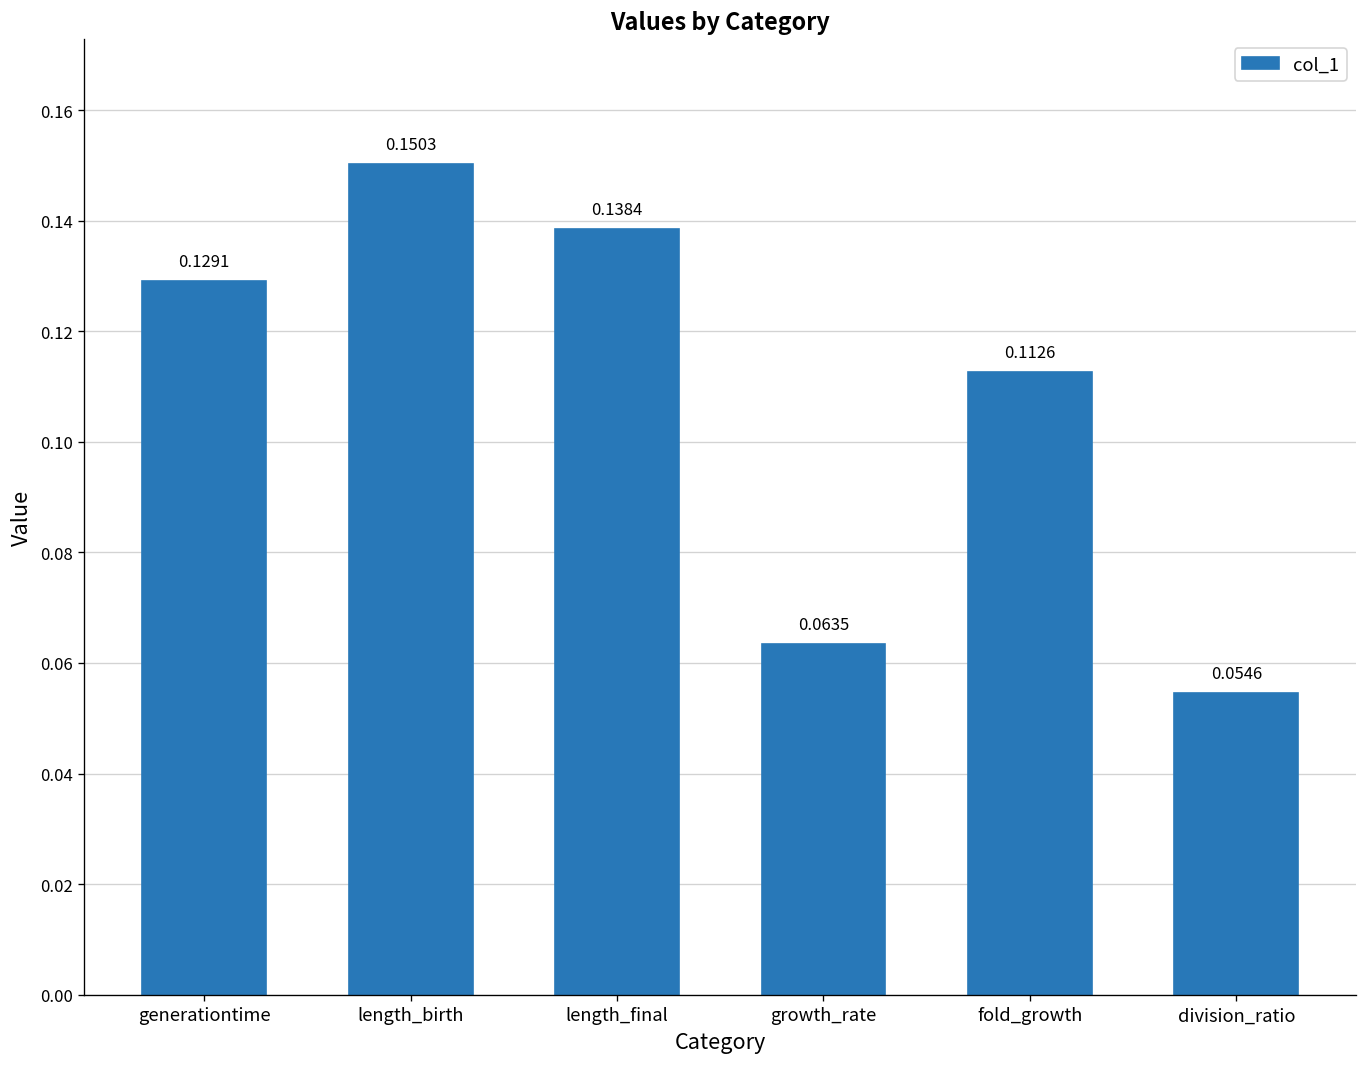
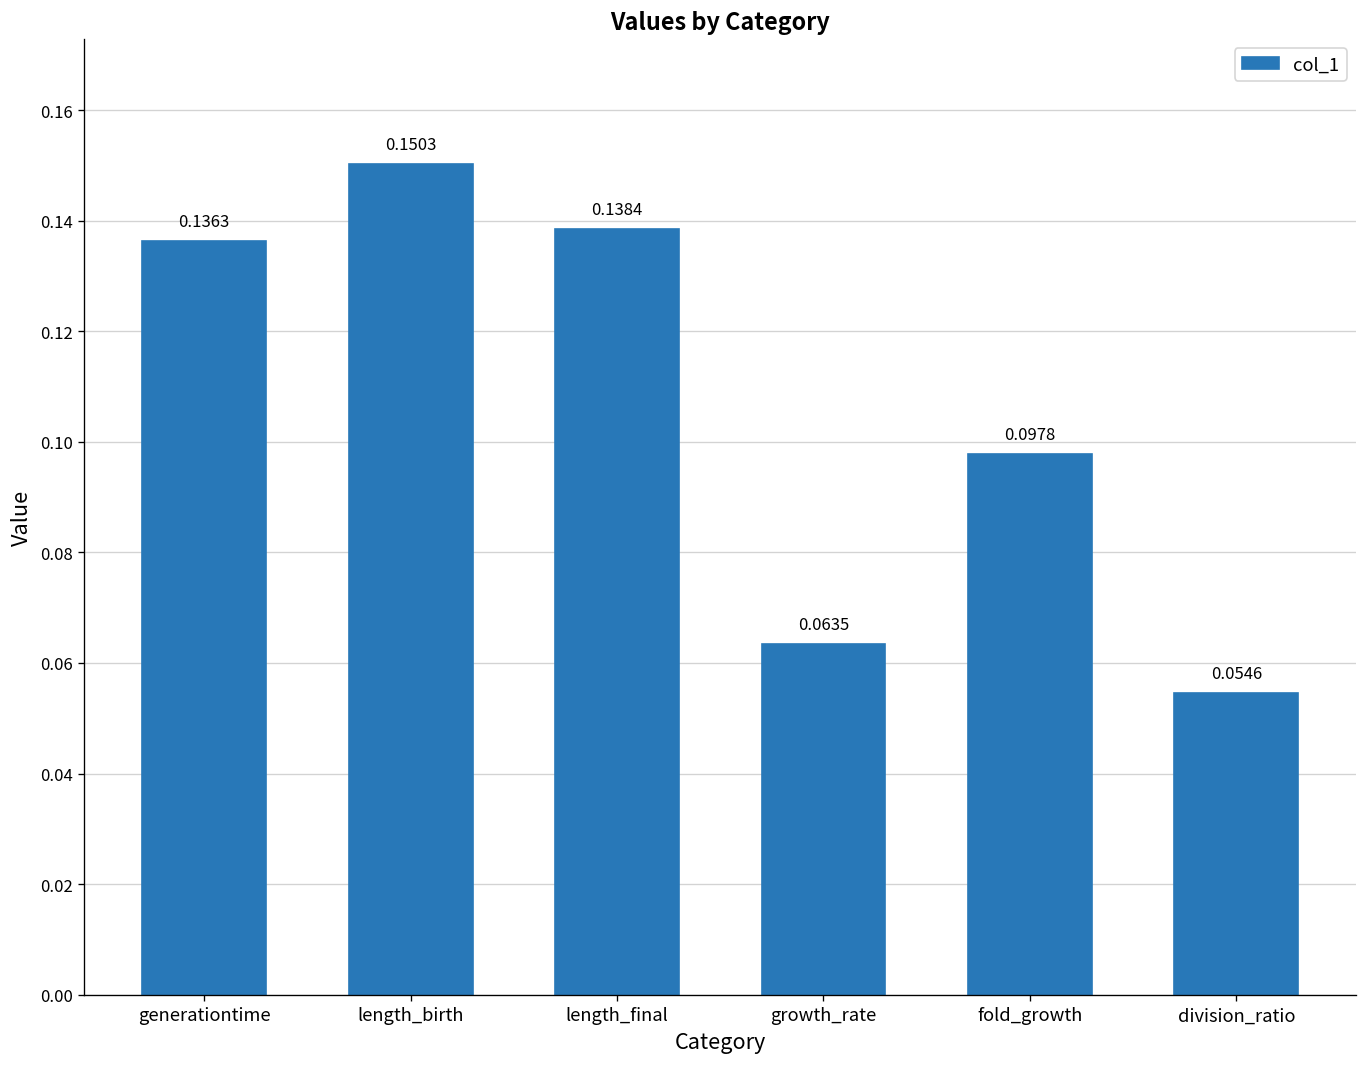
generationtime: 0.1291 -> 0.1363
fold_growth: 0.1126 -> 0.0978
